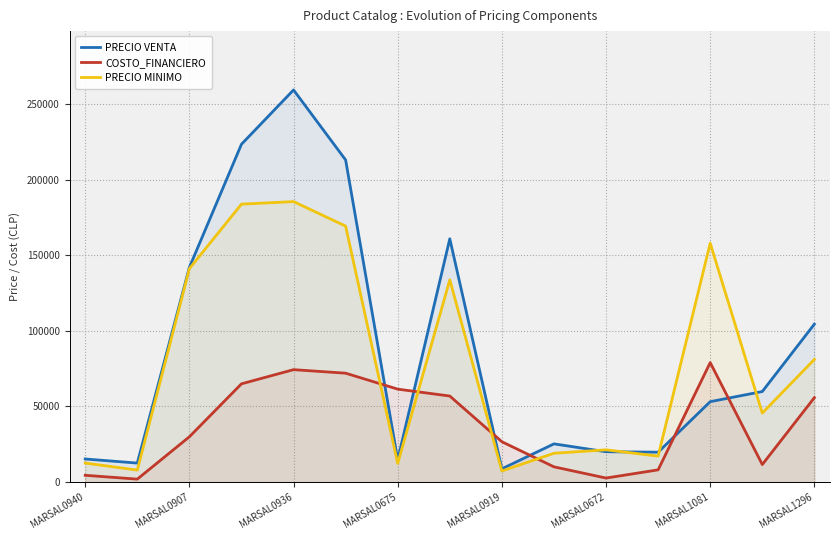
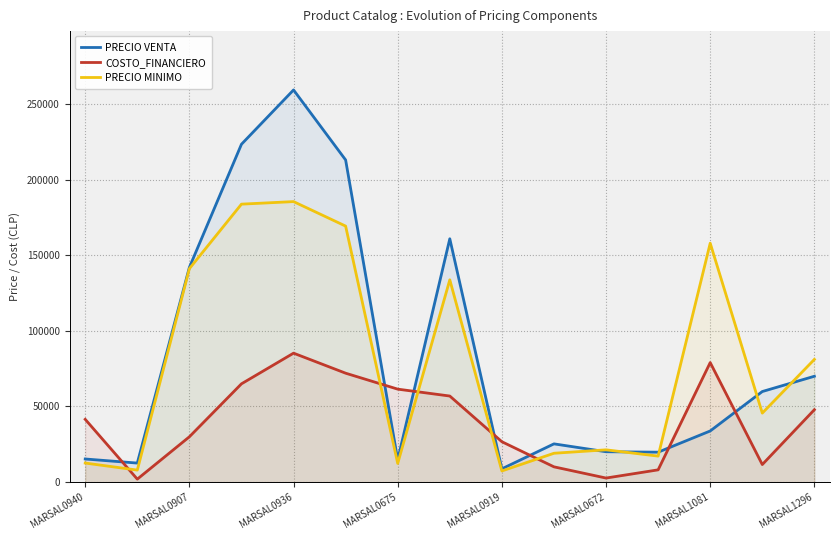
COSTO_FINANCIERO, MARSAL0940: 5000 -> 42000
COSTO_FINANCIERO, MARSAL0936: 74000 -> 85000
PRECIO VENTA, MARSAL1081: 53000 -> 34000
PRECIO VENTA, MARSAL1296: 104000 -> 70000
COSTO_FINANCIERO, MARSAL1296: 56000 -> 48000
